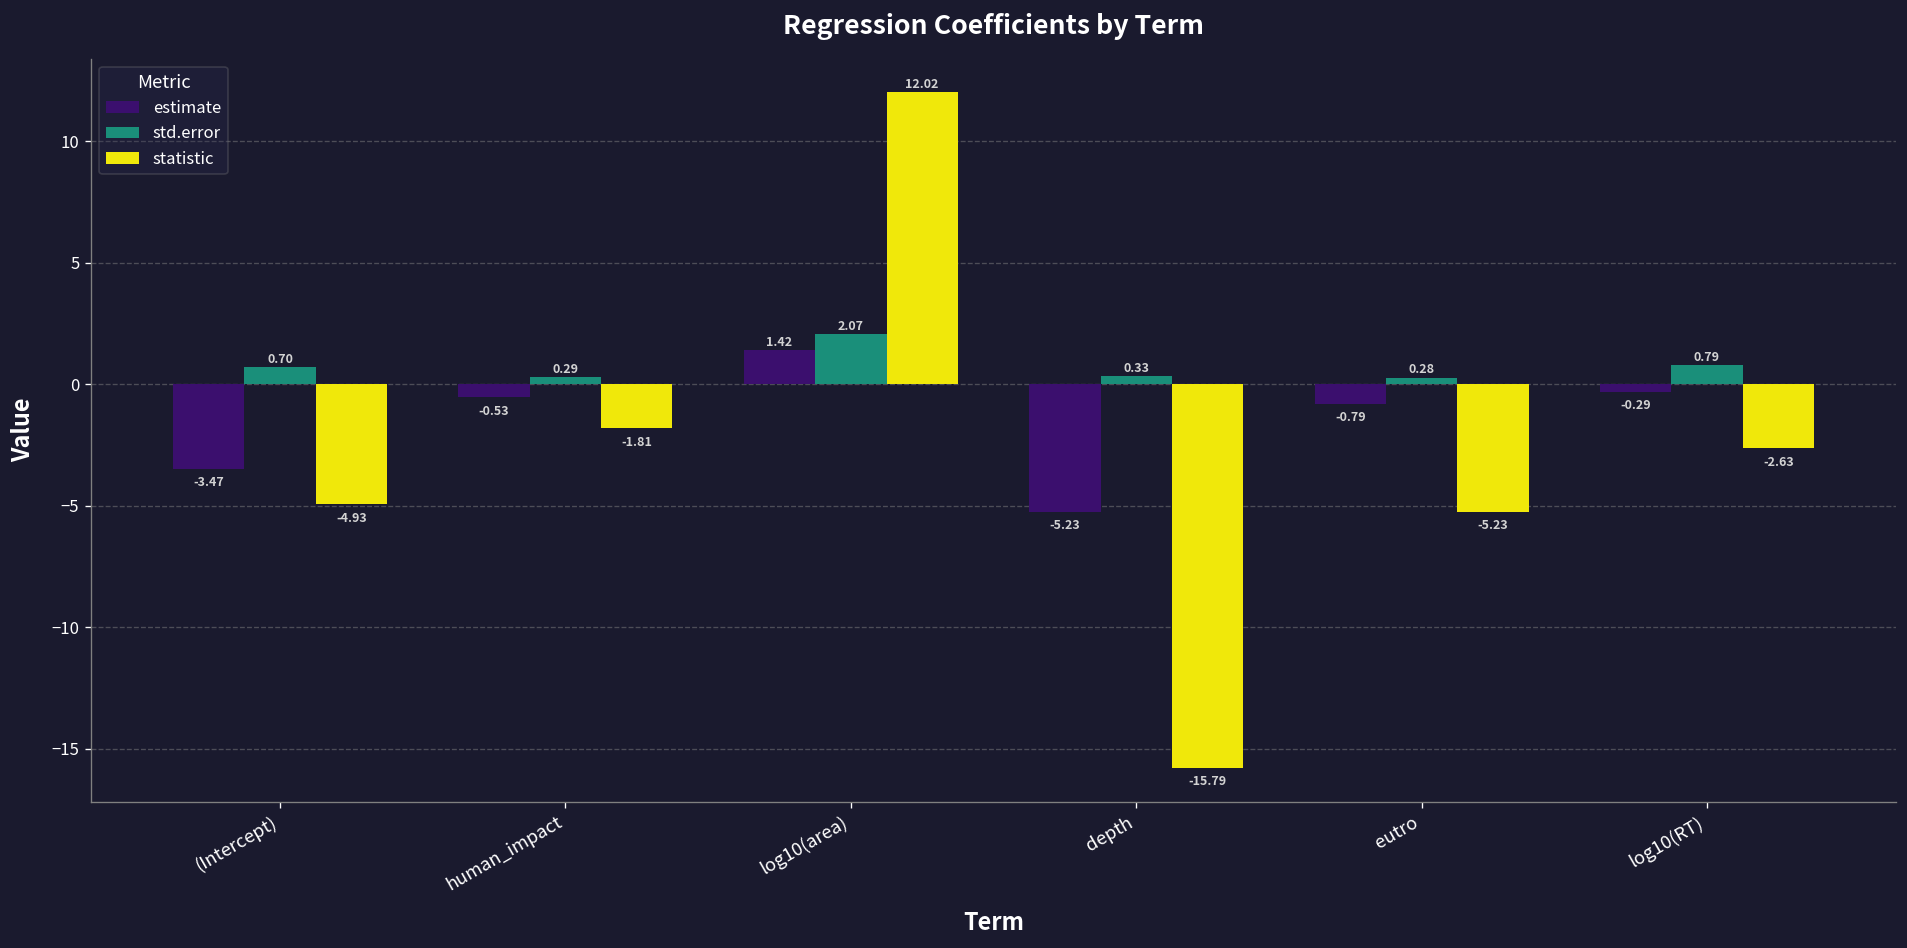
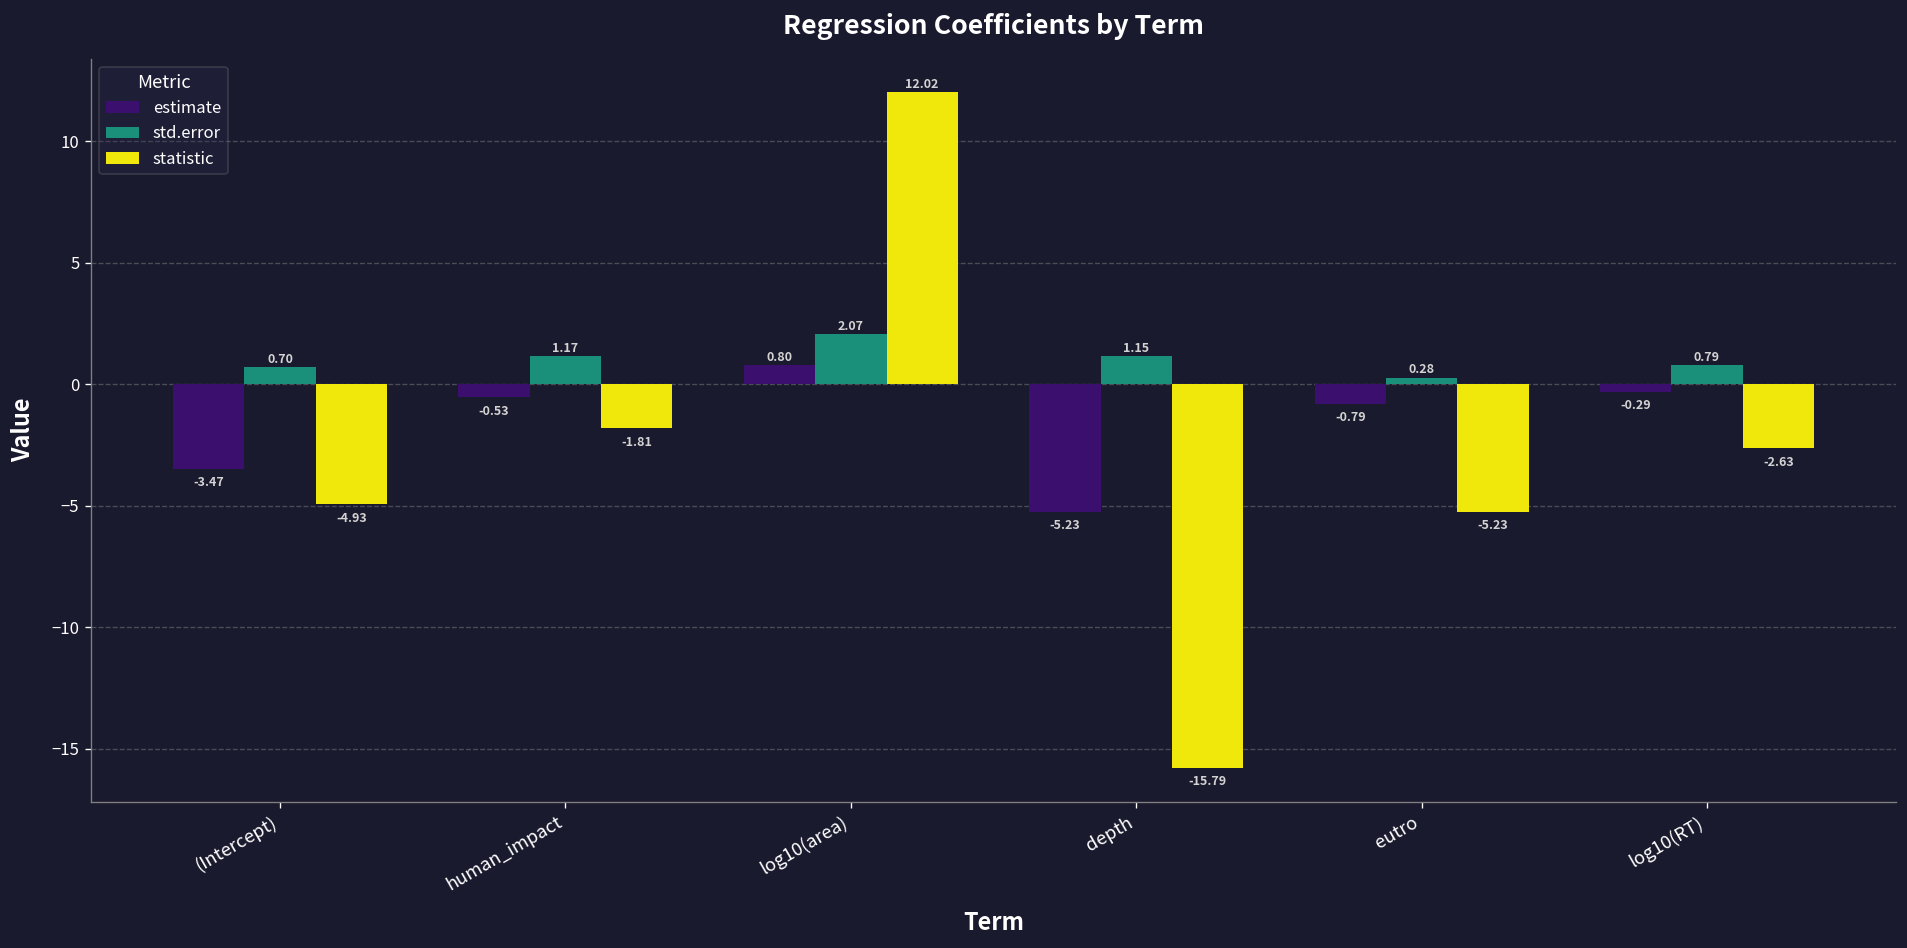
std.error, human_impact: 0.29 -> 1.17
estimate, log10(area): 1.42 -> 0.80
std.error, depth: 0.33 -> 1.15
